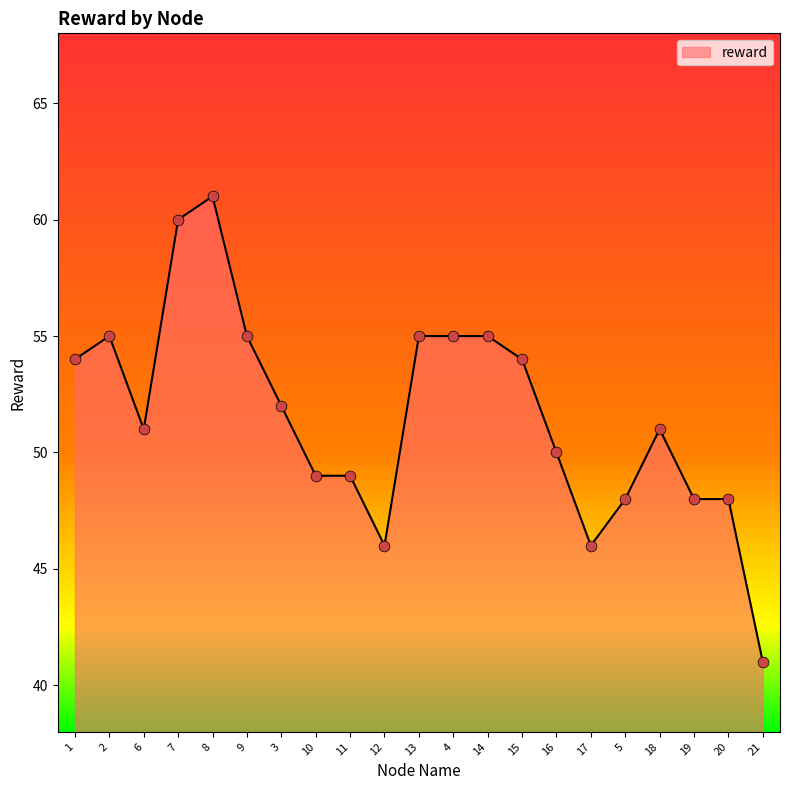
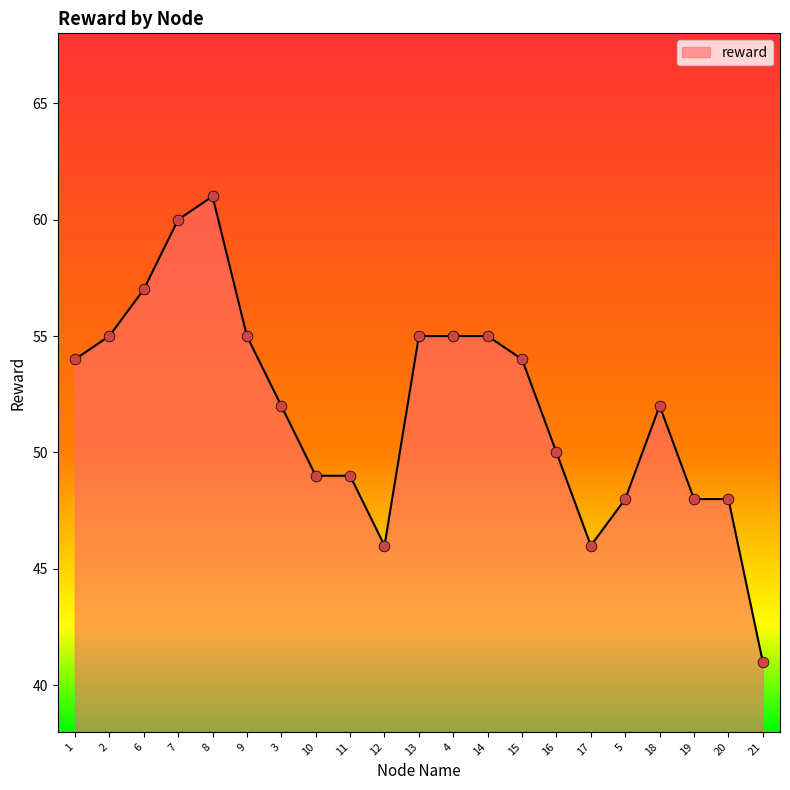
6: 51 -> 57
18: 51 -> 52
